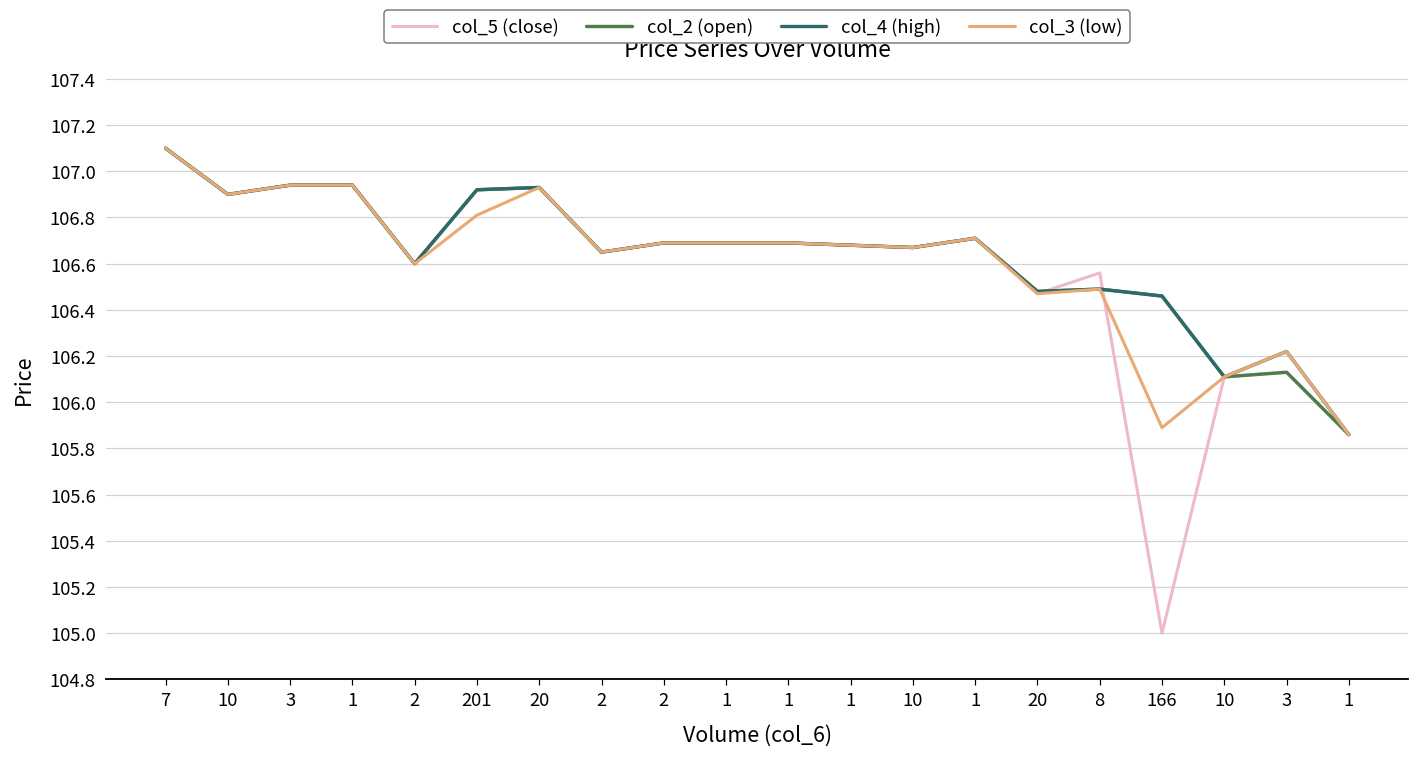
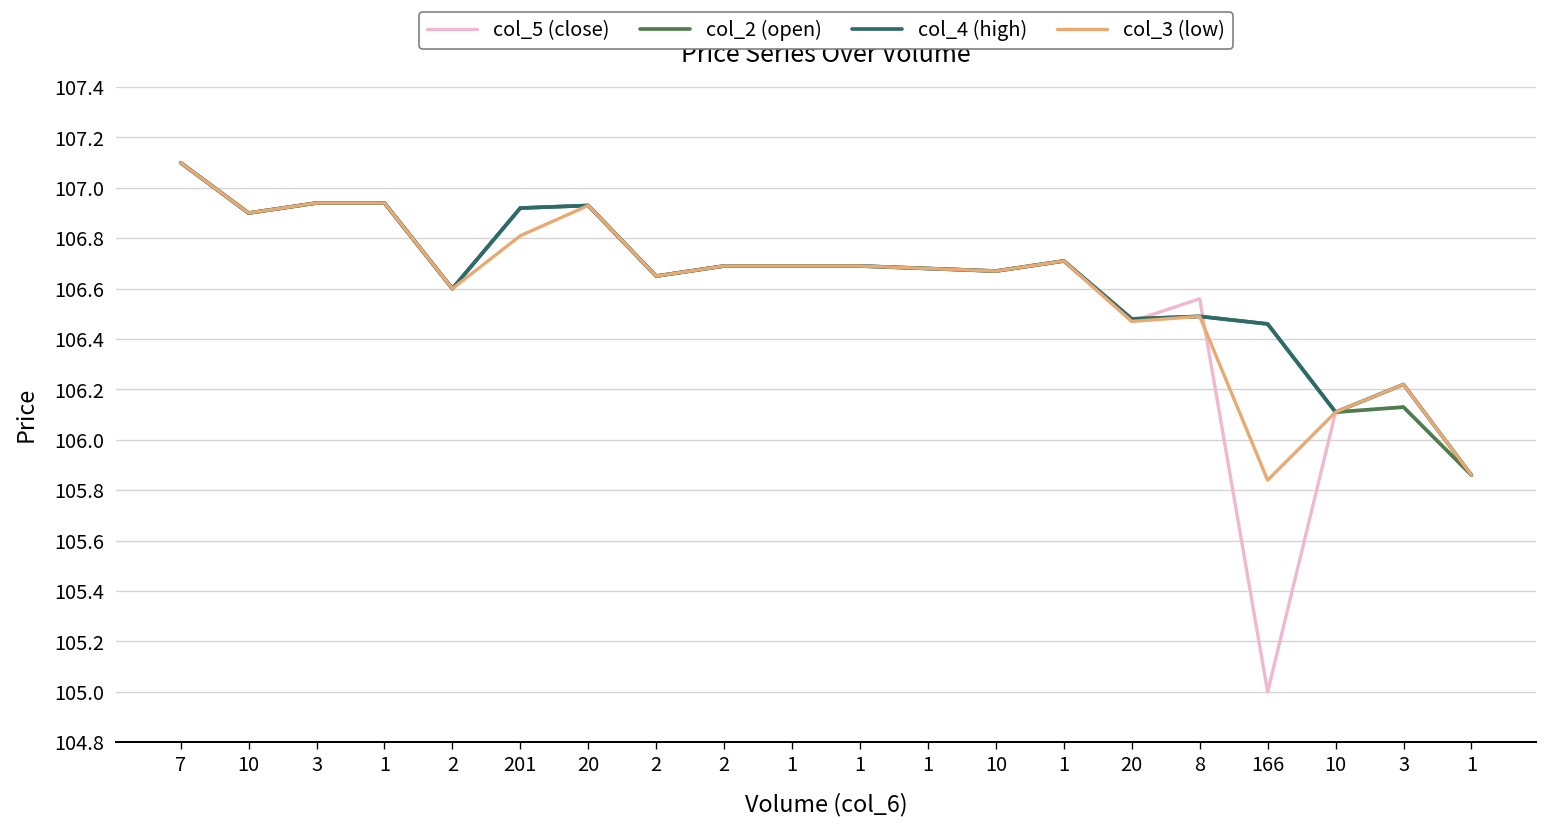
col_3 (low), 166: 105.89 -> 105.84
